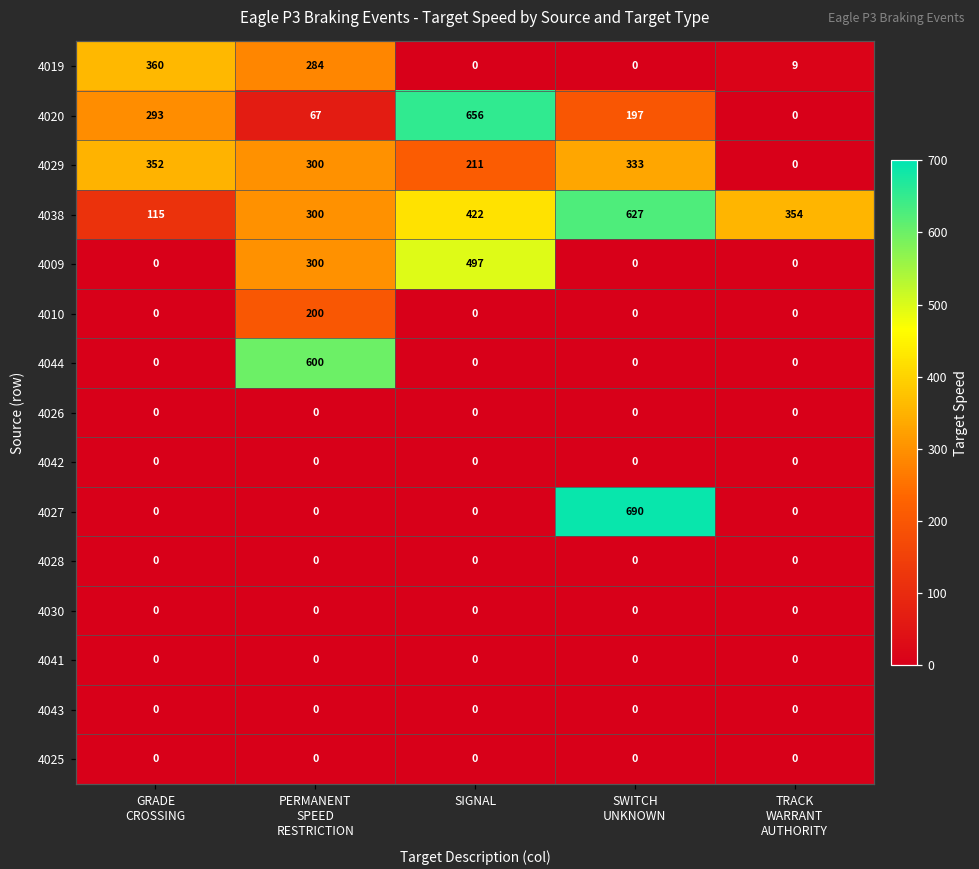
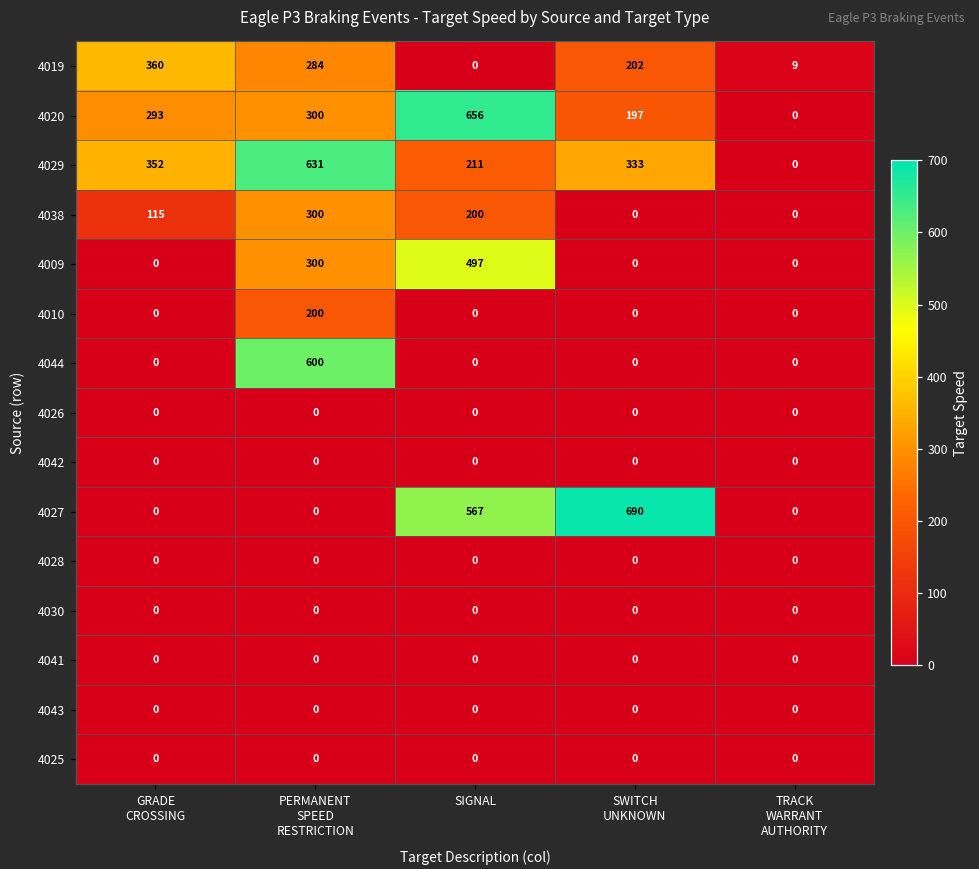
4019, SWITCH UNKNOWN: 0 -> 202
4020, PERMANENT SPEED RESTRICTION: 67 -> 300
4029, PERMANENT SPEED RESTRICTION: 300 -> 631
4038, SIGNAL: 422 -> 200
4038, SWITCH UNKNOWN: 627 -> 0
4038, TRACK WARRANT AUTHORITY: 354 -> 0
4027, SIGNAL: 0 -> 567
